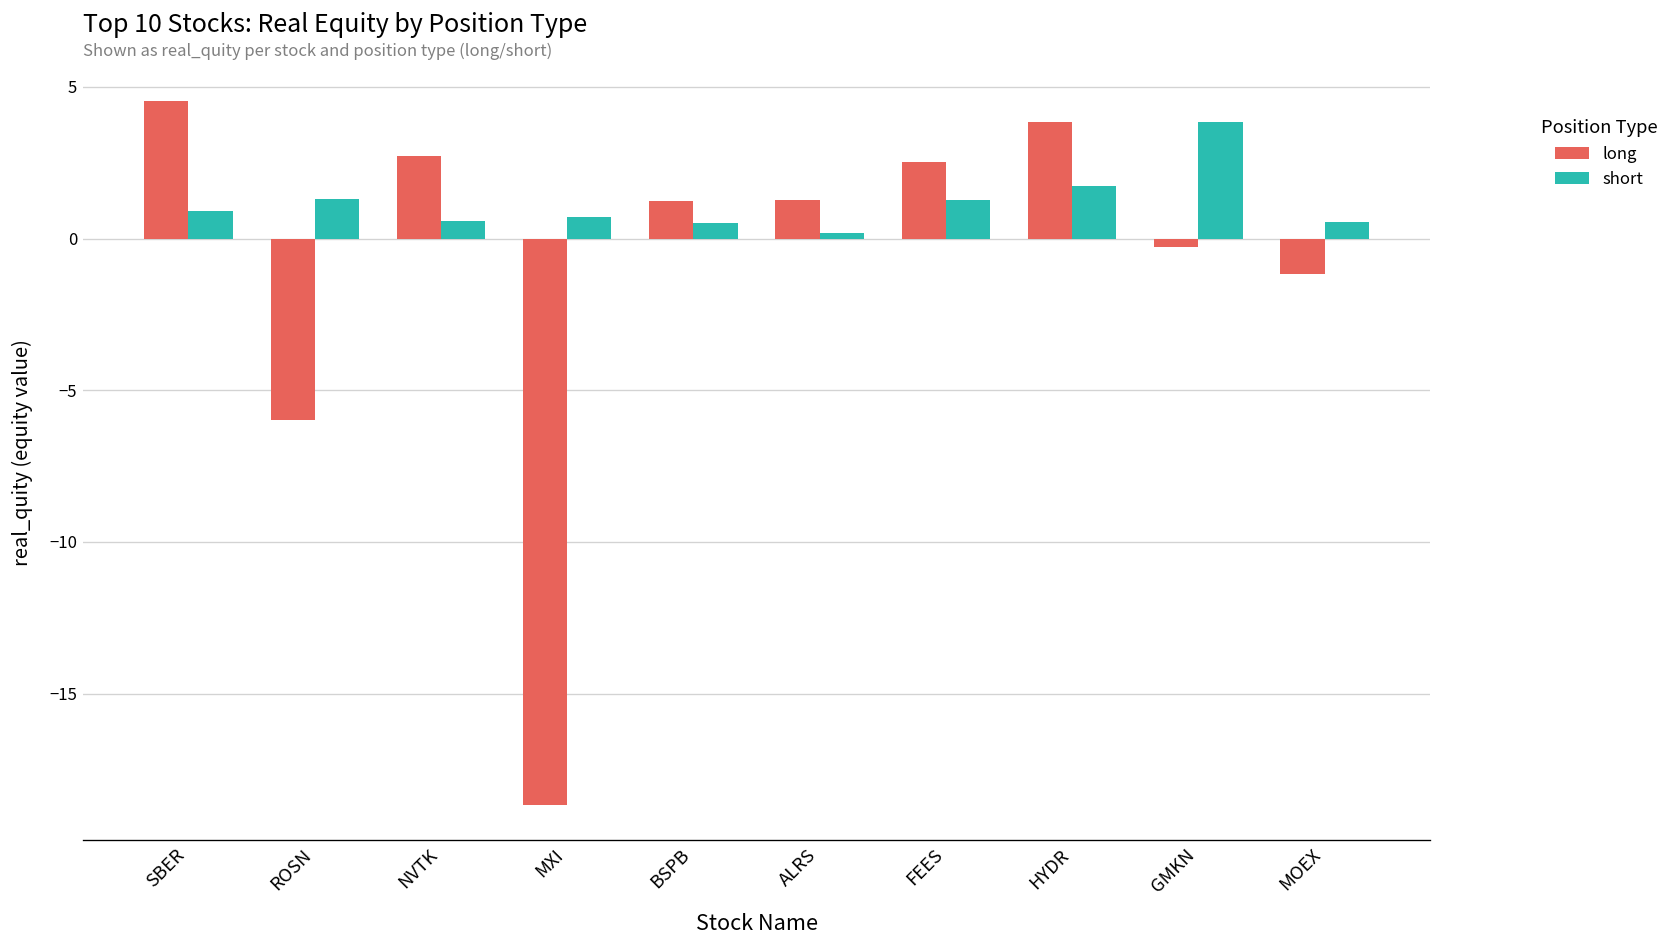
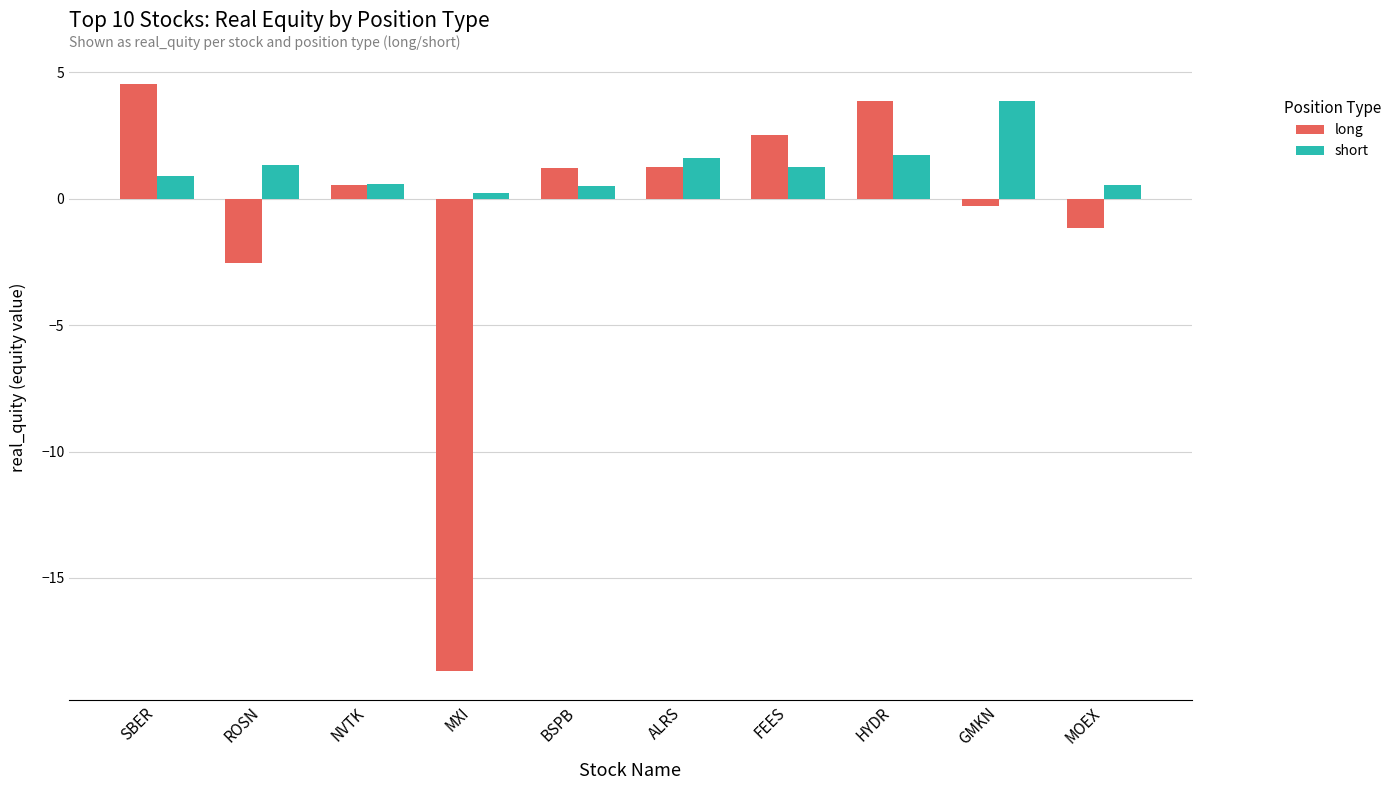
long, ROSN: -6.0 -> -2.6
long, NVTK: 2.7 -> 0.5
short, MXI: 0.7 -> 0.3
short, ALRS: 0.2 -> 1.6
